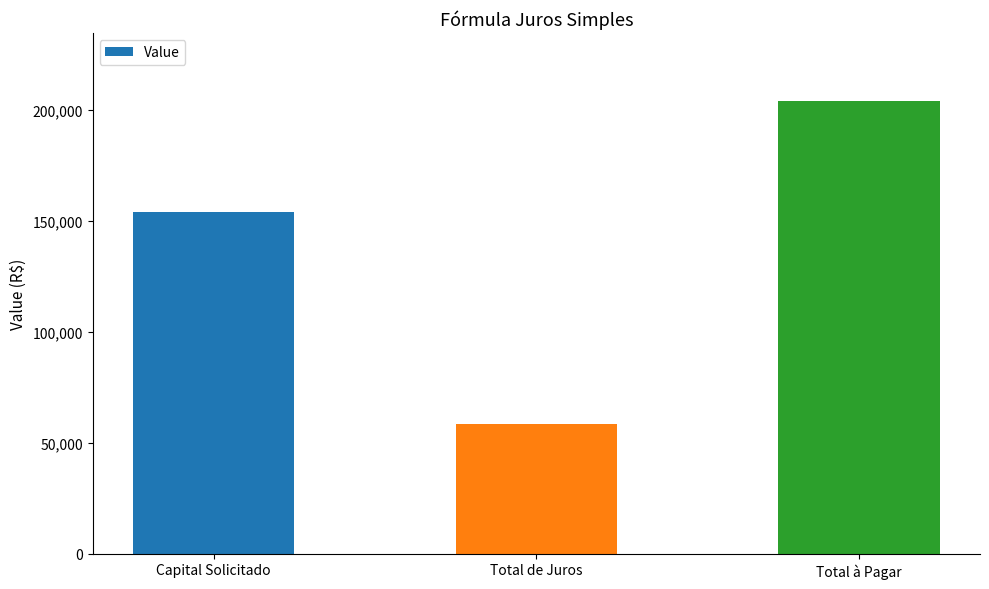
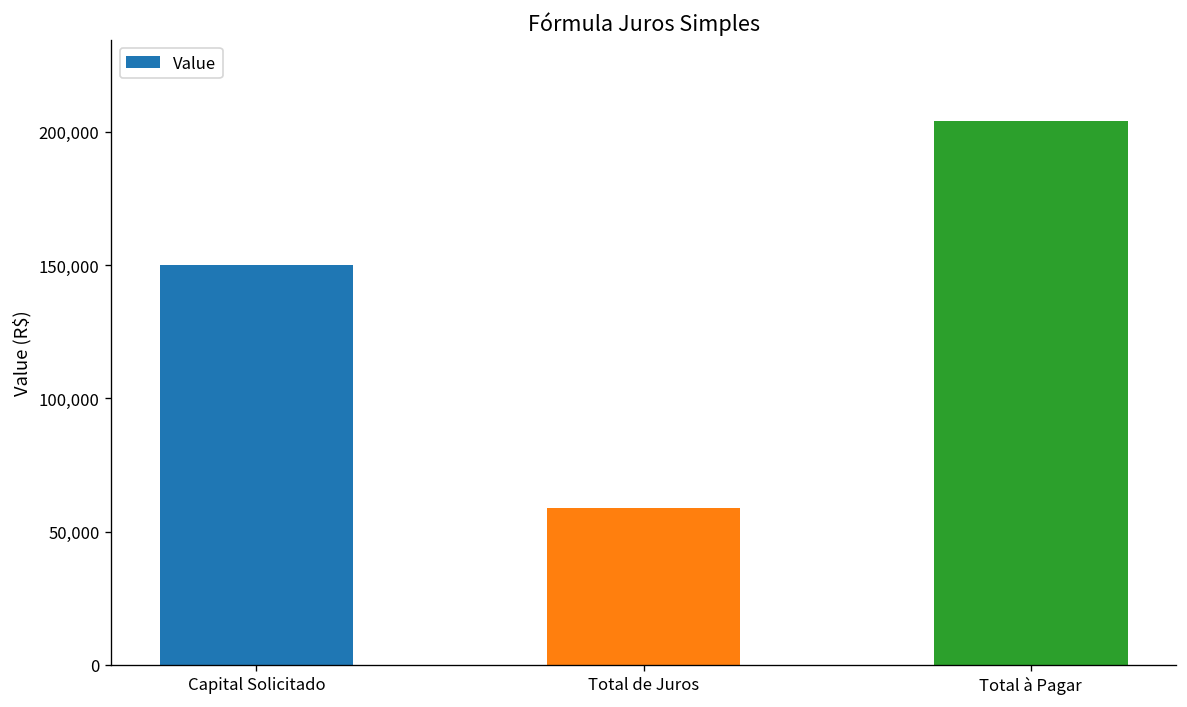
Capital Solicitado: 154,000 -> 150,000
